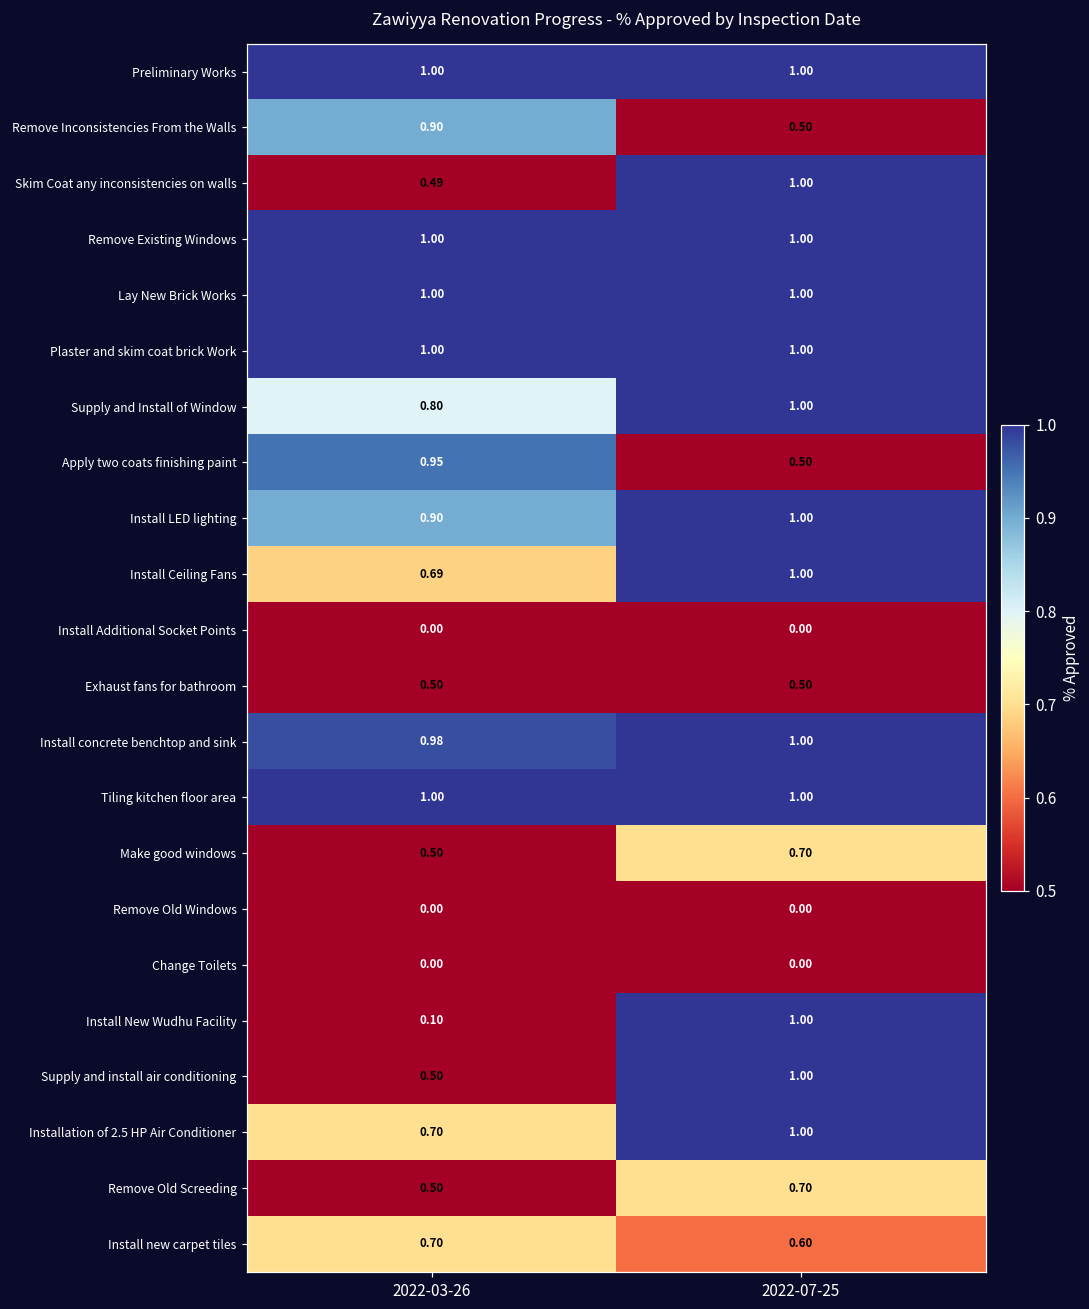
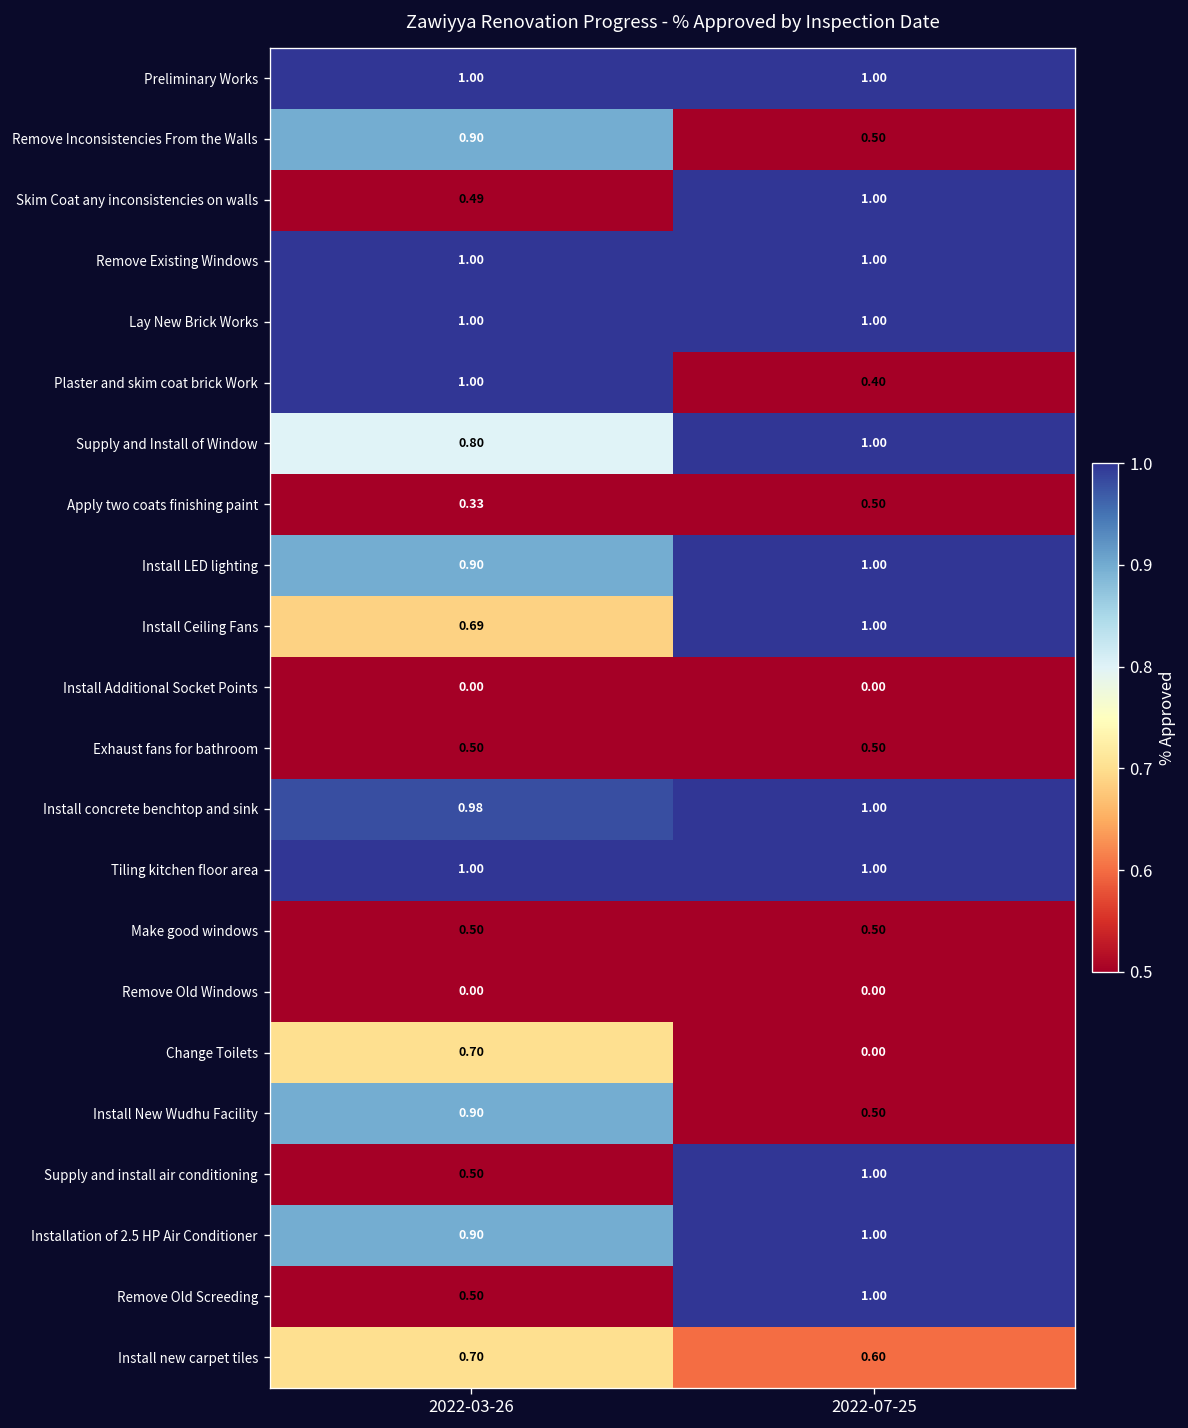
Plaster and skim coat brick Work, 2022-07-25: 1.00 -> 0.40
Apply two coats finishing paint, 2022-03-26: 0.95 -> 0.33
Make good windows, 2022-07-25: 0.70 -> 0.50
Change Toilets, 2022-03-26: 0.00 -> 0.70
Install New Wudhu Facility, 2022-03-26: 0.10 -> 0.90
Install New Wudhu Facility, 2022-07-25: 1.00 -> 0.50
Installation of 2.5 HP Air Conditioner, 2022-03-26: 0.70 -> 0.90
Remove Old Screeding, 2022-07-25: 0.70 -> 1.00
